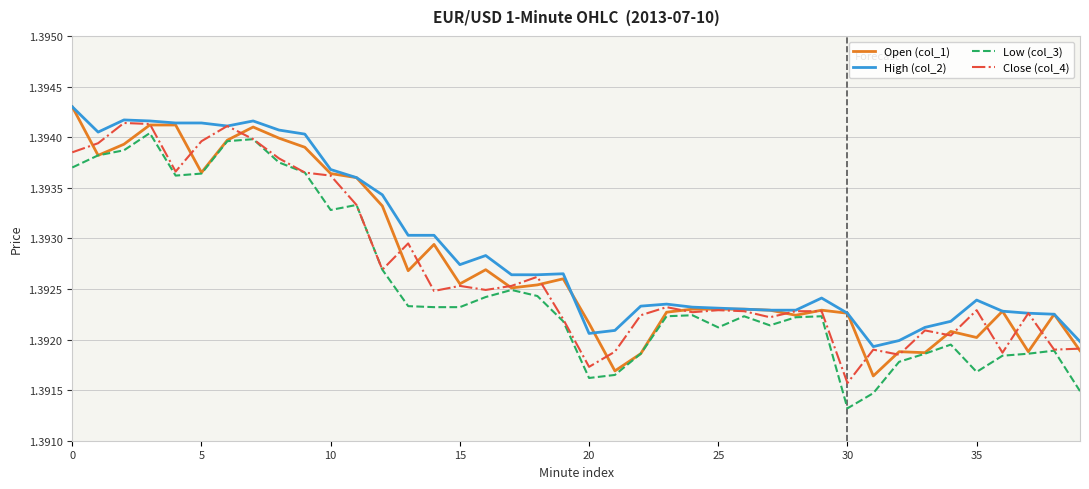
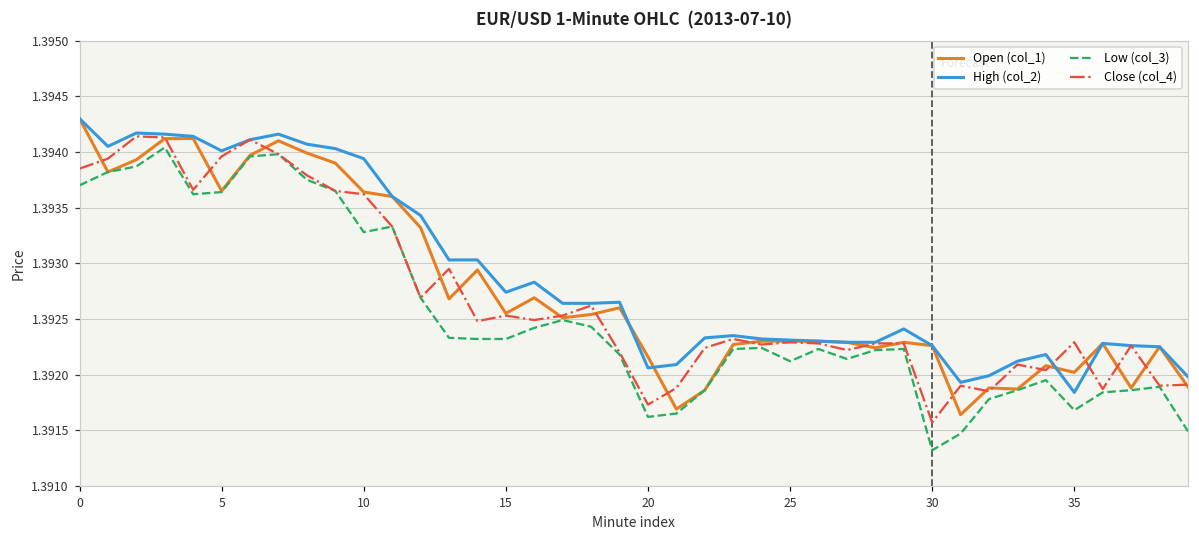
High (col_2), 5: 1.39414 -> 1.39401
High (col_2), 10: 1.39368 -> 1.39394
High (col_2), 35: 1.39239 -> 1.39184
